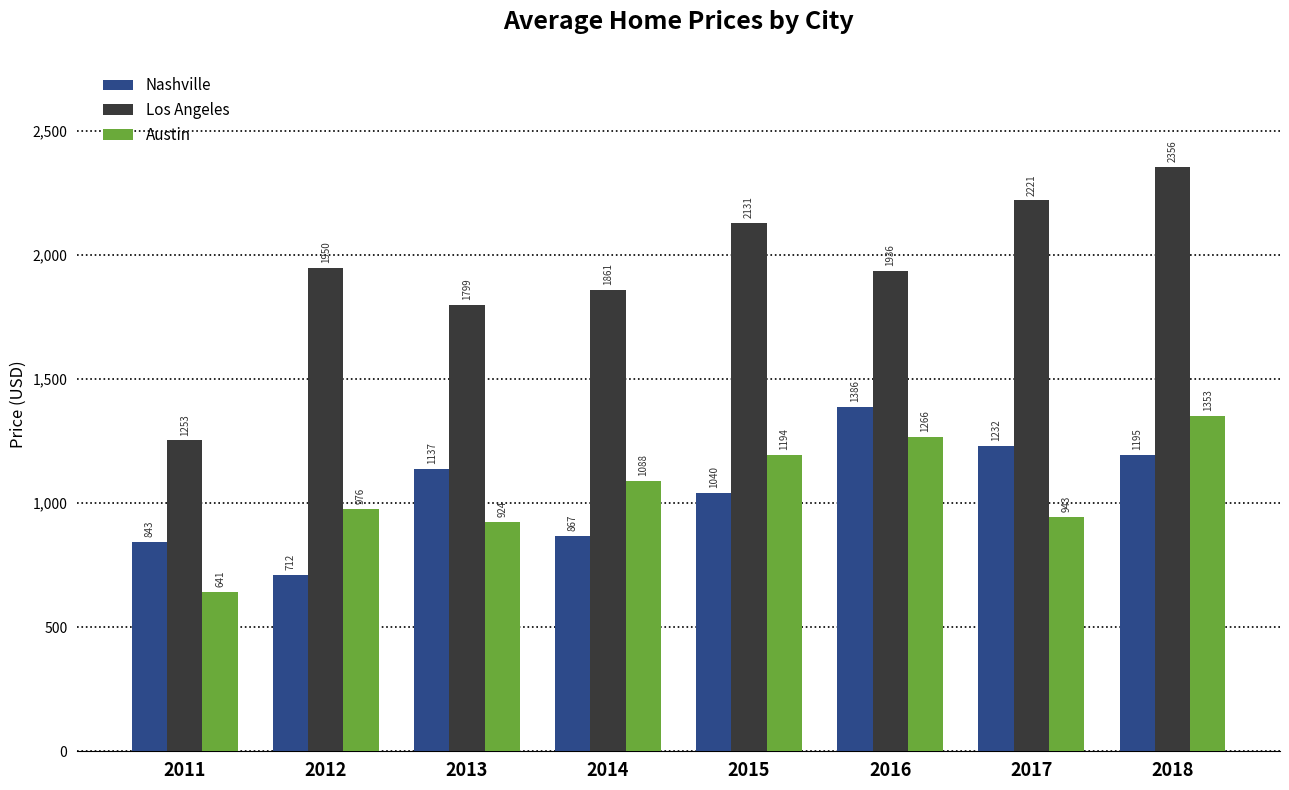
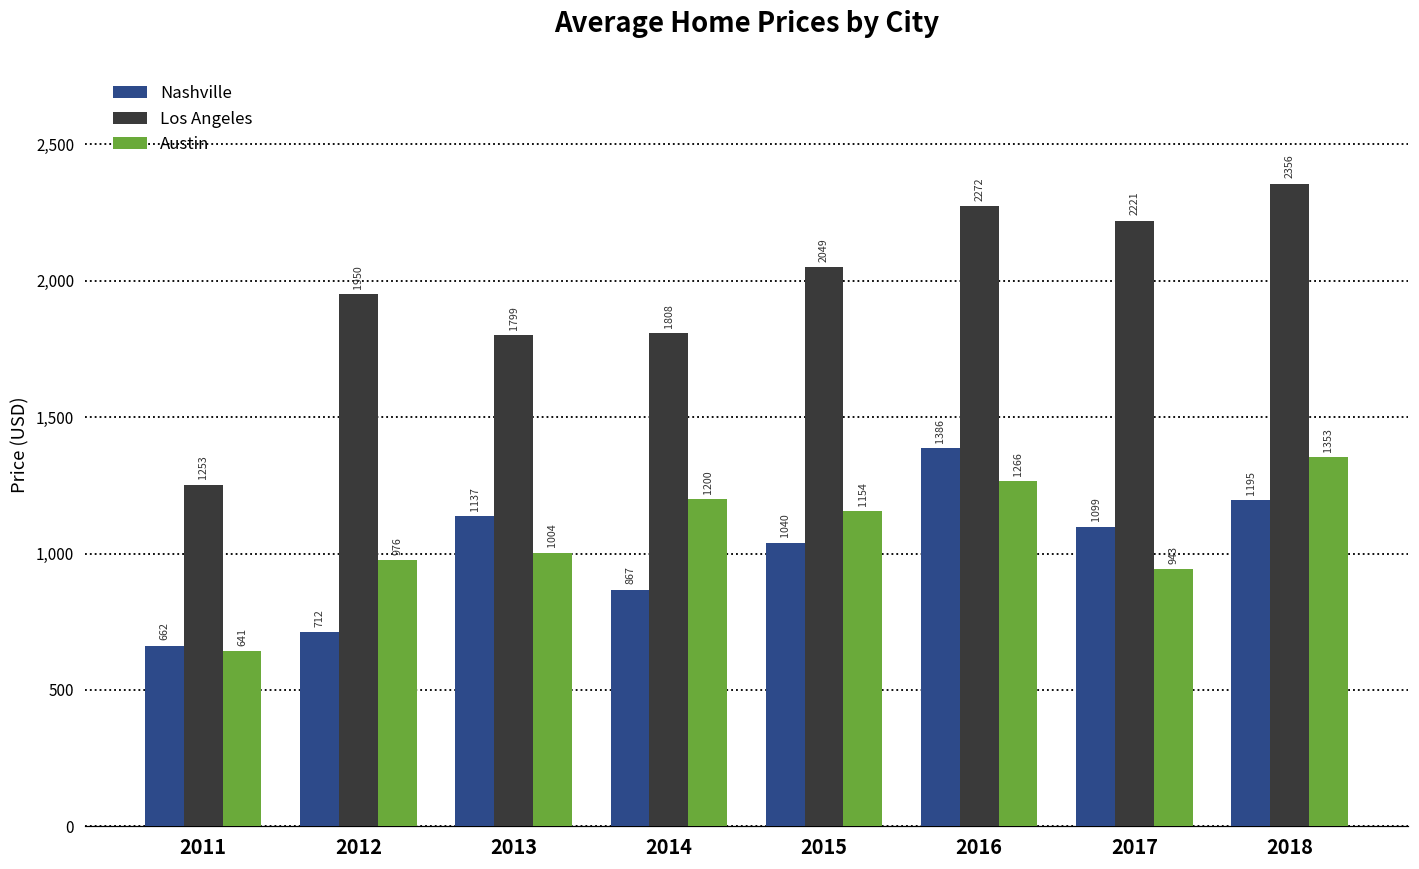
Nashville, 2011: 843 -> 662
Austin, 2013: 924 -> 1004
Los Angeles, 2014: 1861 -> 1808
Austin, 2014: 1088 -> 1200
Los Angeles, 2015: 2131 -> 2049
Austin, 2015: 1194 -> 1154
Los Angeles, 2016: 1936 -> 2272
Nashville, 2017: 1232 -> 1099
